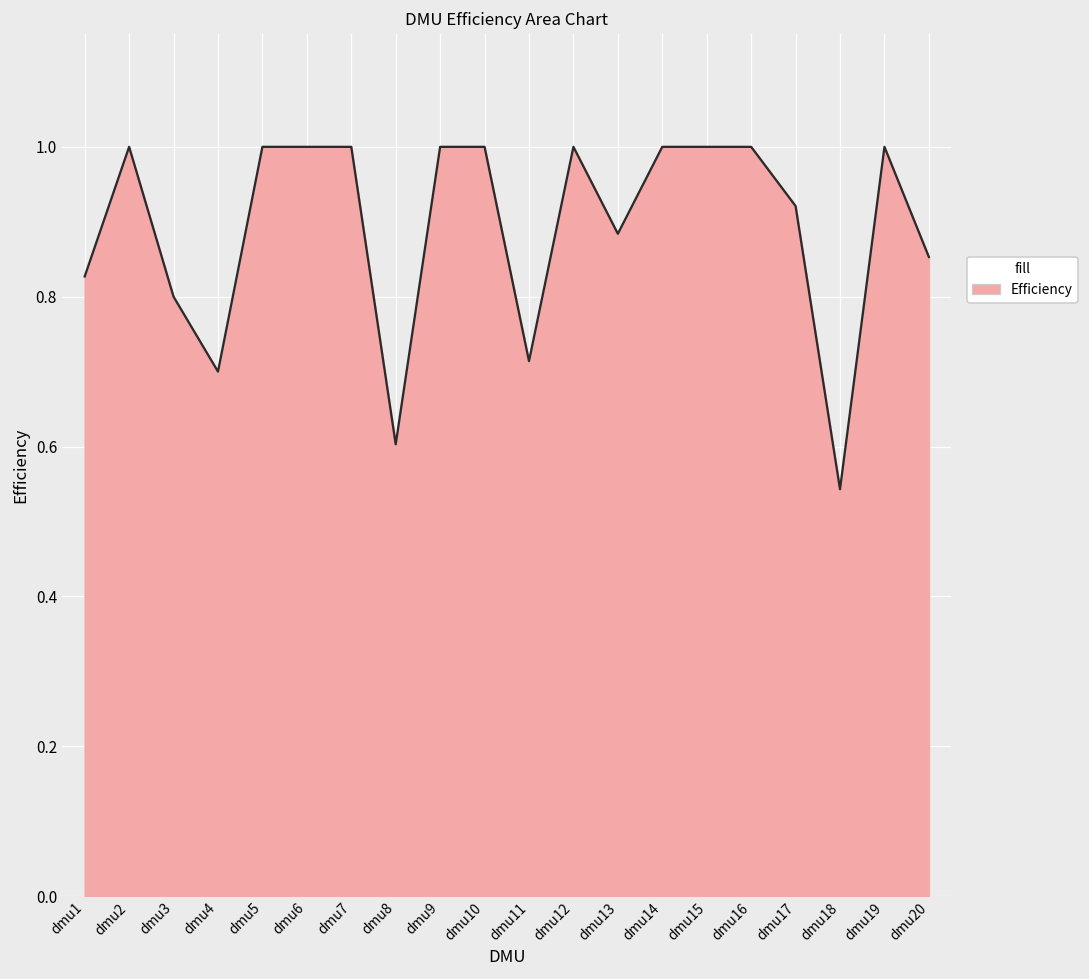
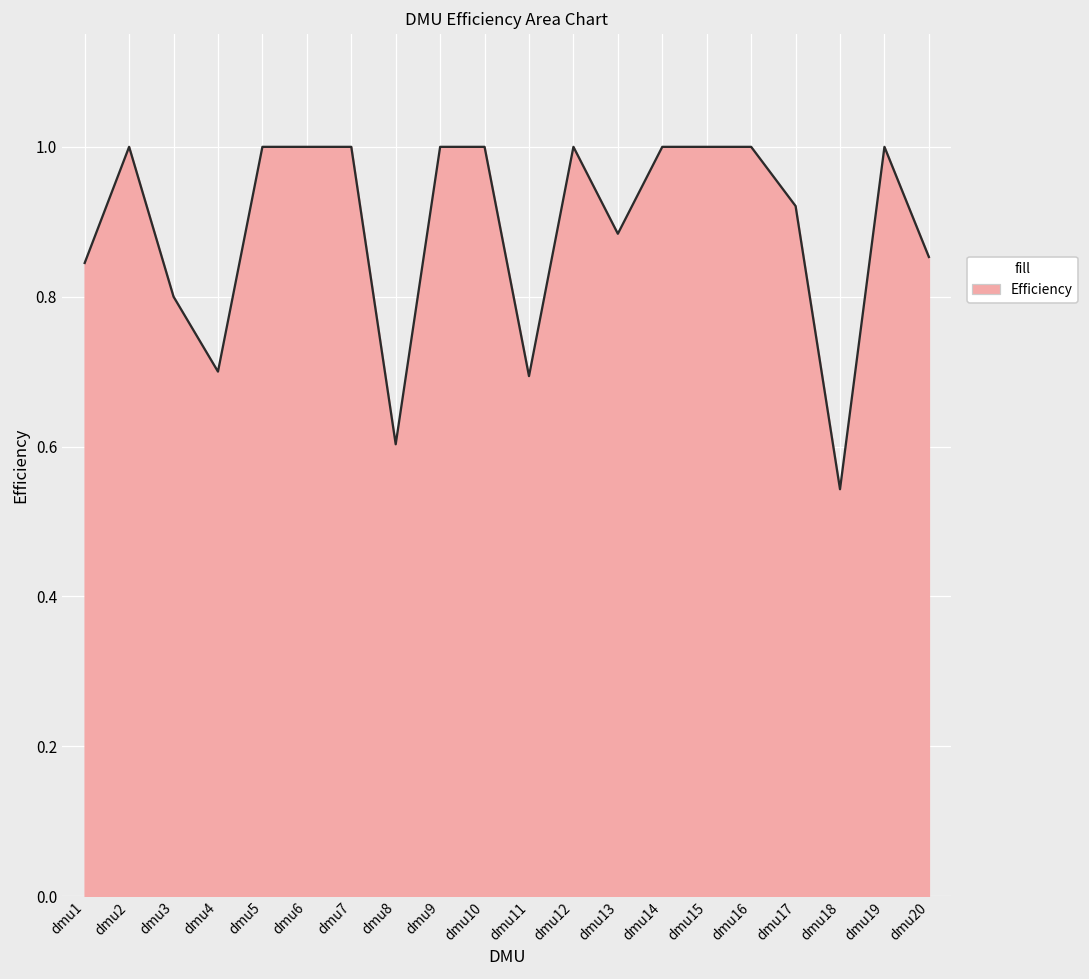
dmu1: 0.83 -> 0.85
dmu11: 0.71 -> 0.69
